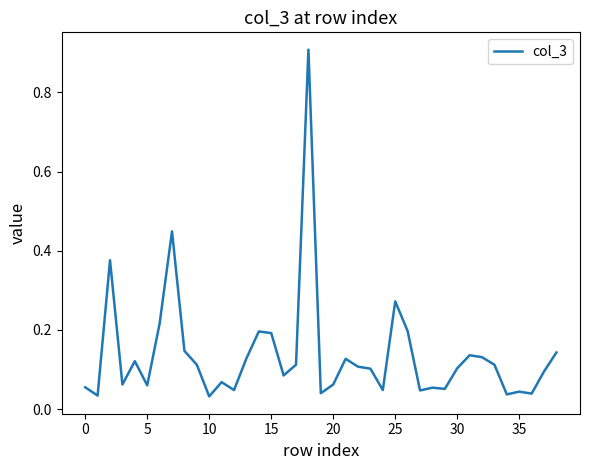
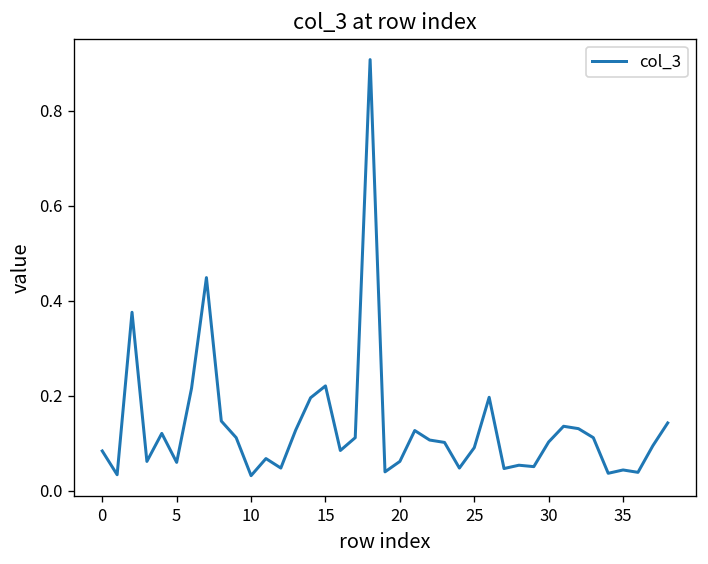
0: 0.06 -> 0.08
15: 0.19 -> 0.22
25: 0.27 -> 0.09
